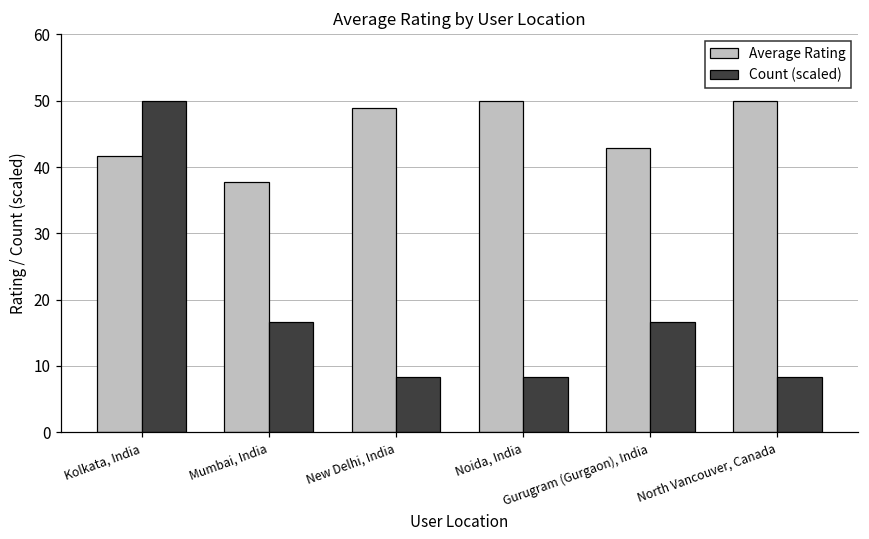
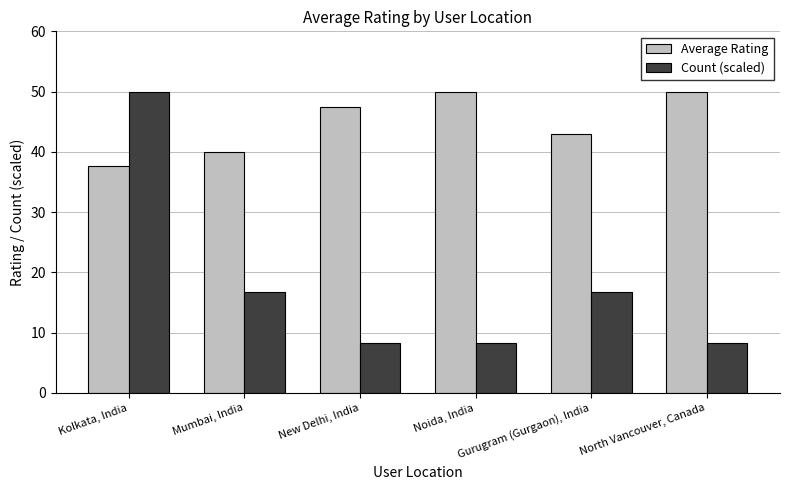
Average Rating, Kolkata, India: 42 -> 38
Average Rating, Mumbai, India: 38 -> 40
Average Rating, New Delhi, India: 49 -> 48
